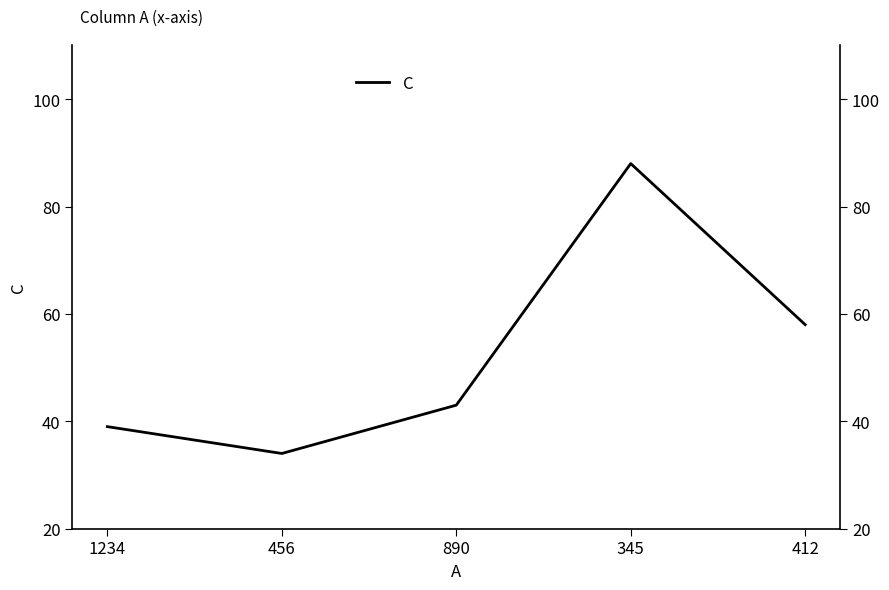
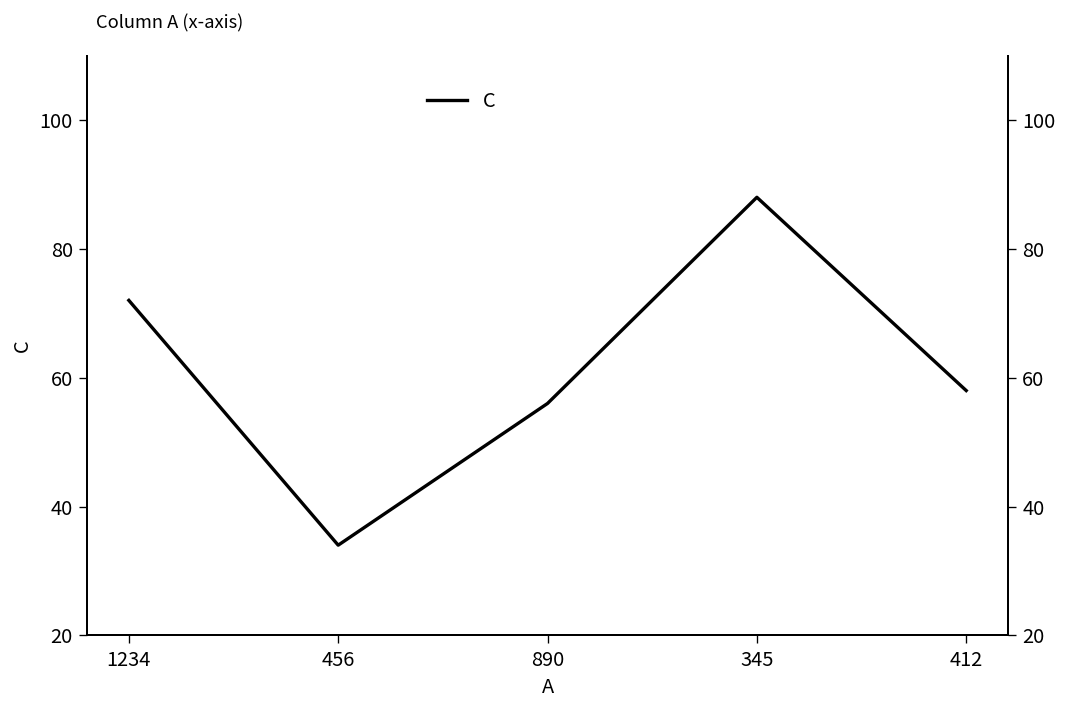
1234: 39 -> 72
890: 43 -> 56
